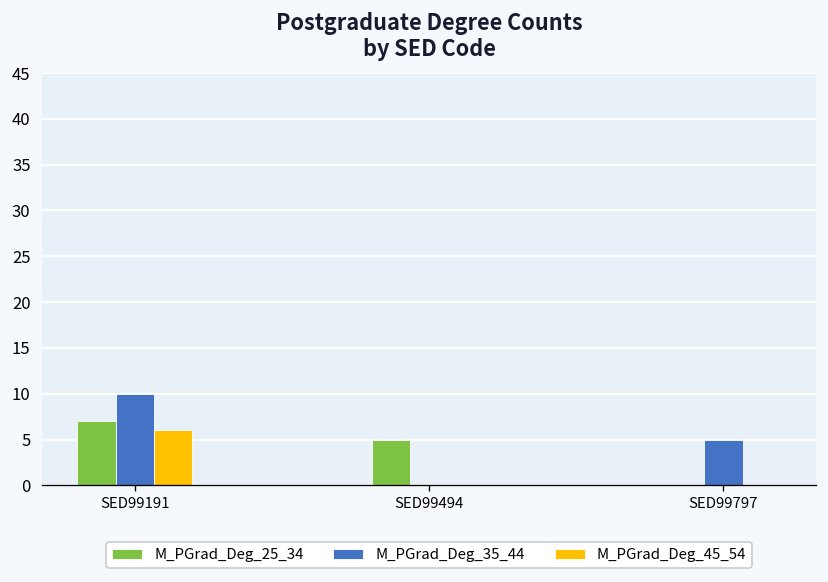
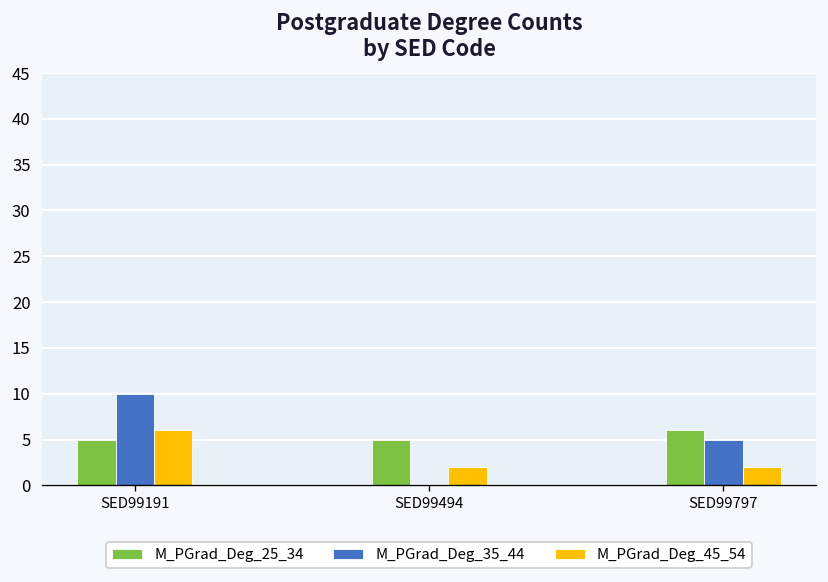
M_PGrad_Deg_25_34, SED99191: 7 -> 5
M_PGrad_Deg_45_54, SED99494: 0 -> 2
M_PGrad_Deg_25_34, SED99797: 0 -> 6
M_PGrad_Deg_45_54, SED99797: 0 -> 2
